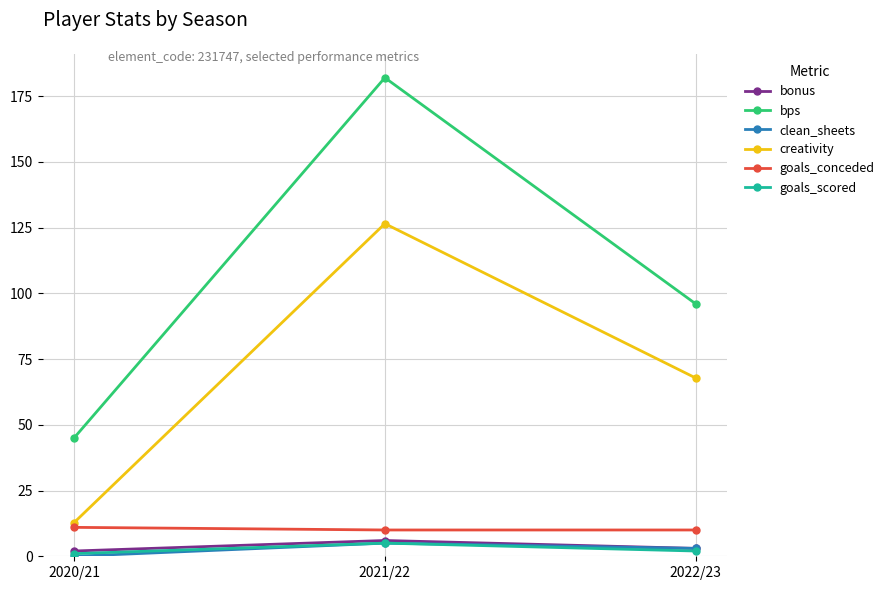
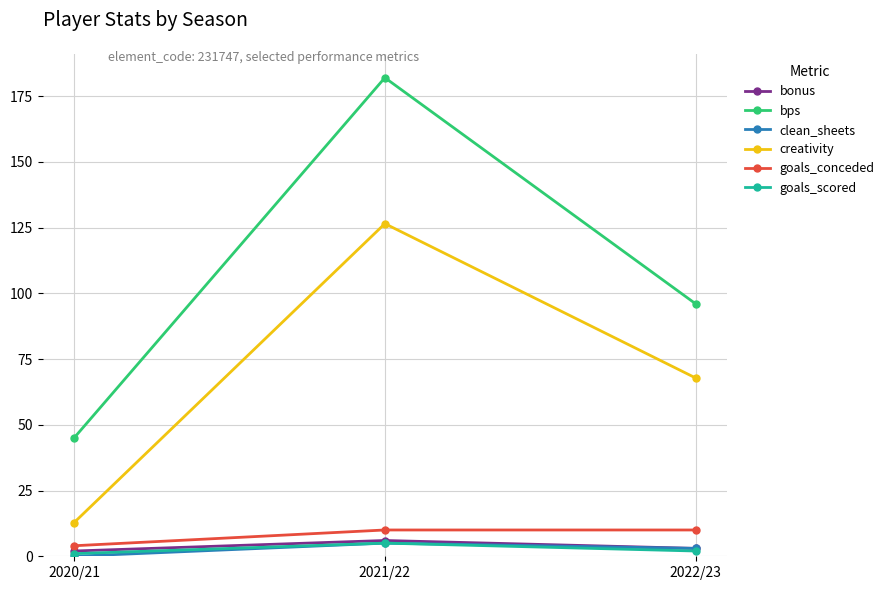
goals_conceded, 2020/21: 11 -> 4
